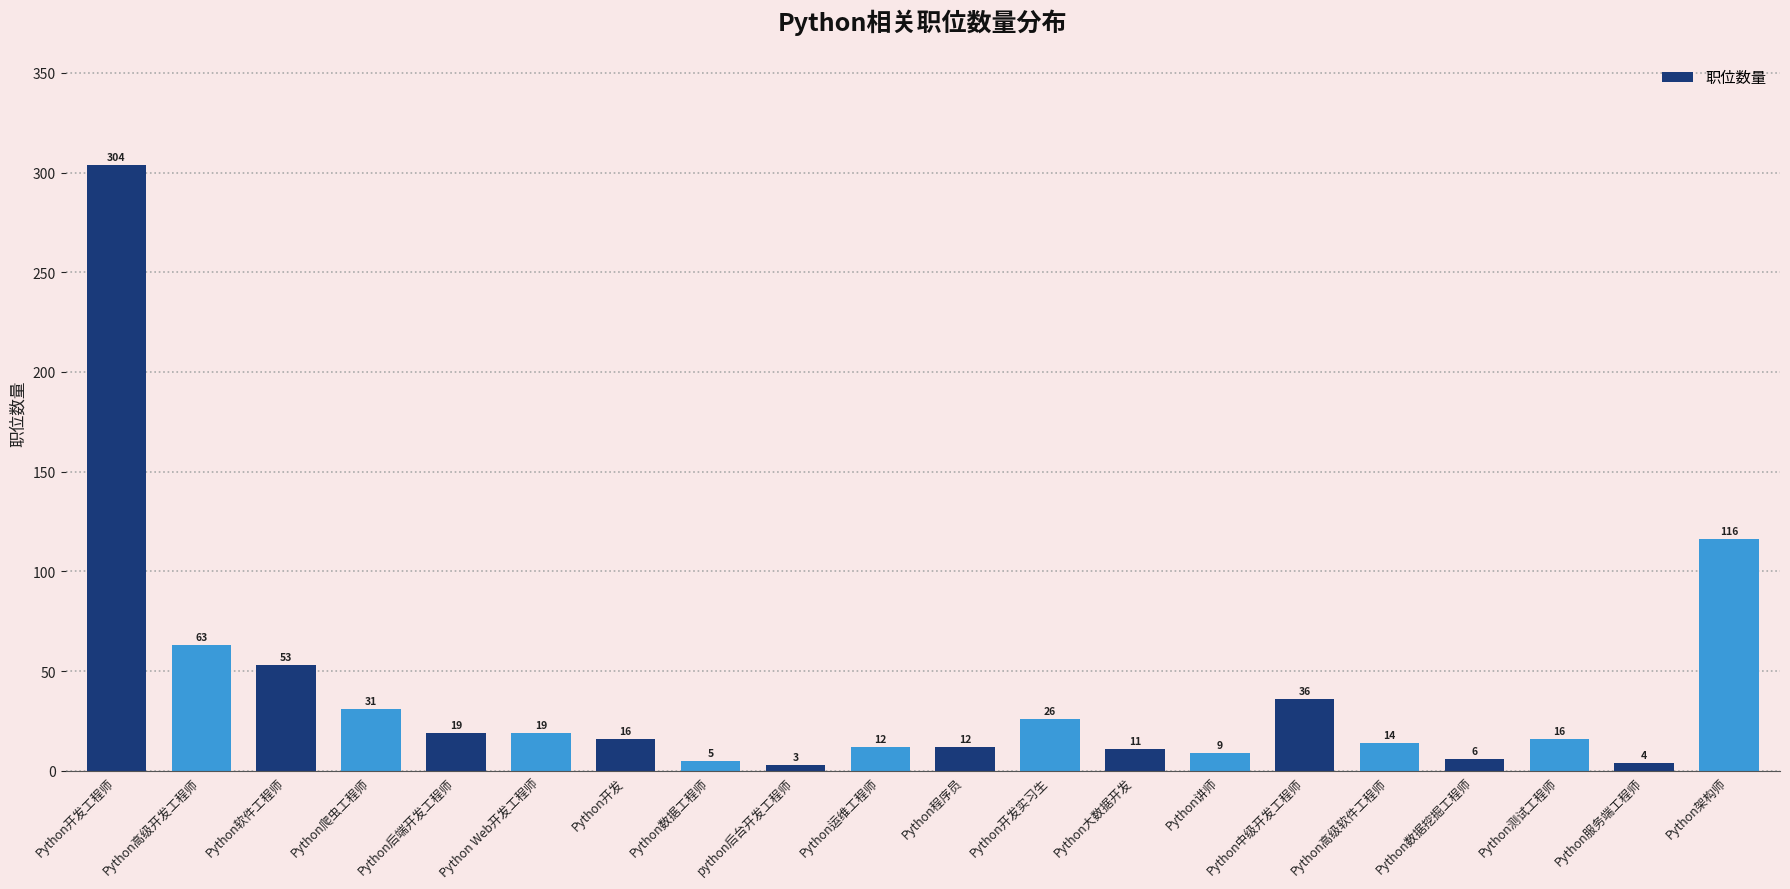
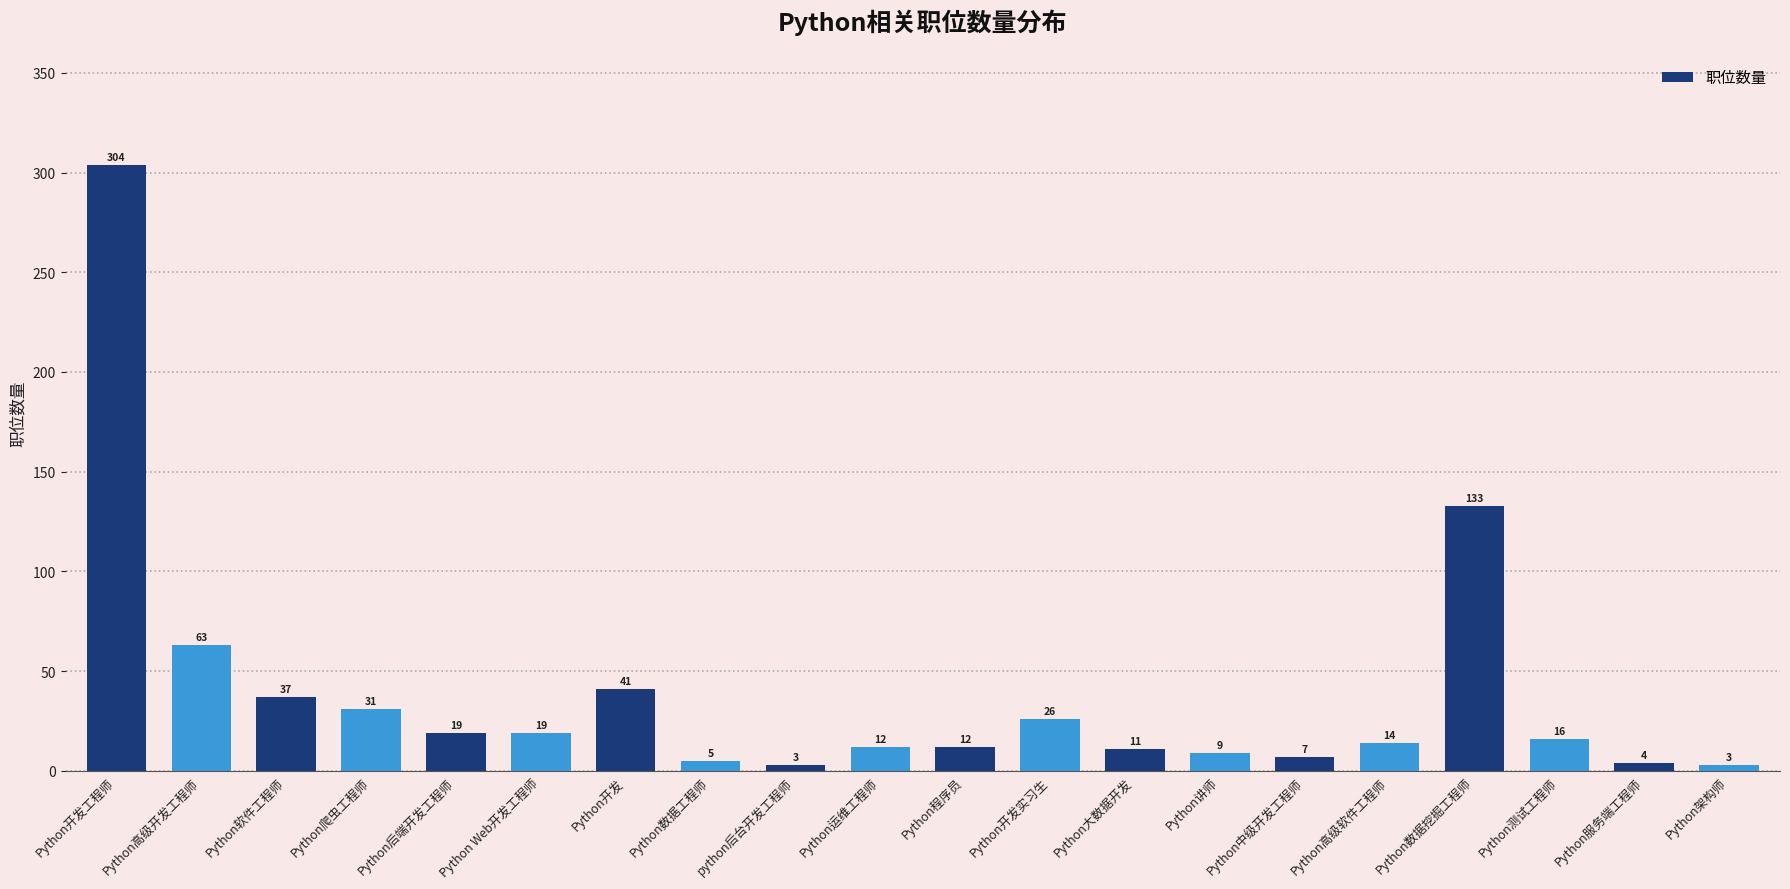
Python软件工程师: 53 -> 37
Python开发: 16 -> 41
Python中级开发工程师: 36 -> 7
Python数据挖掘工程师: 6 -> 133
Python架构师: 116 -> 3
